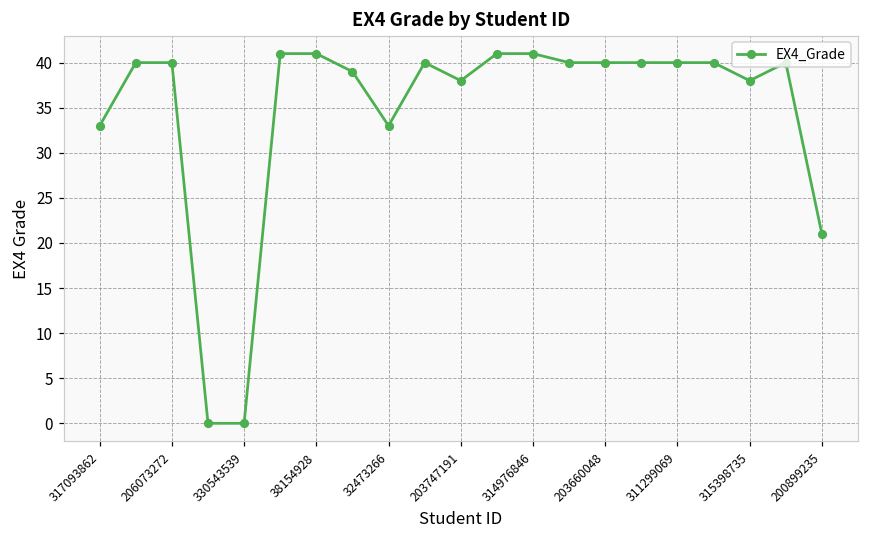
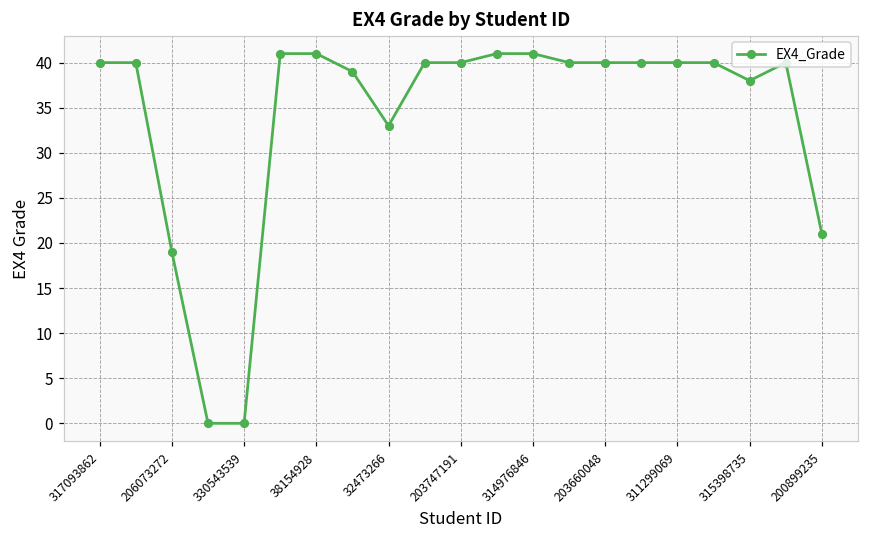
317093862: 33 -> 40
206073272: 40 -> 19
203747191: 38 -> 40
